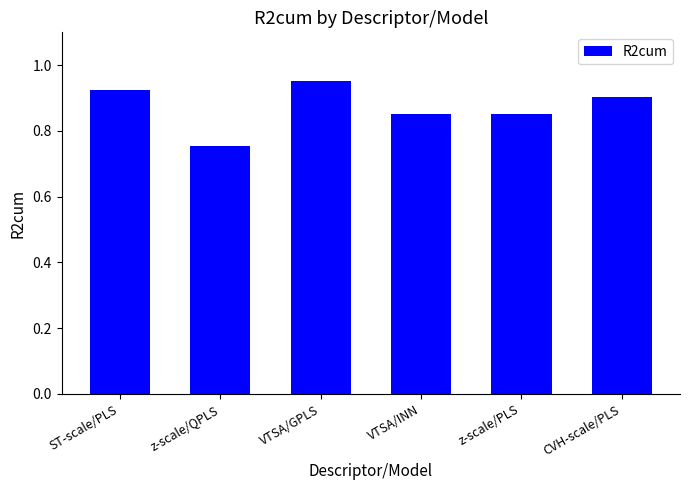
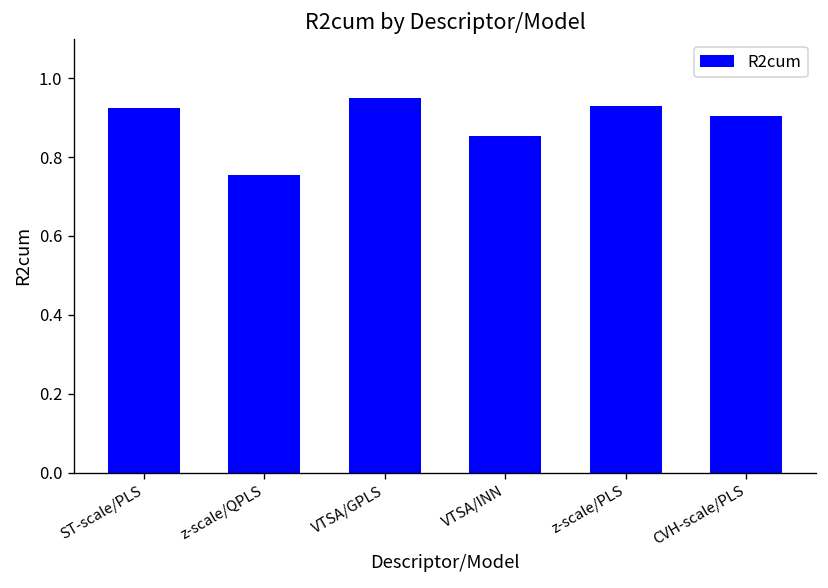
z-scale/PLS: 0.85 -> 0.93
